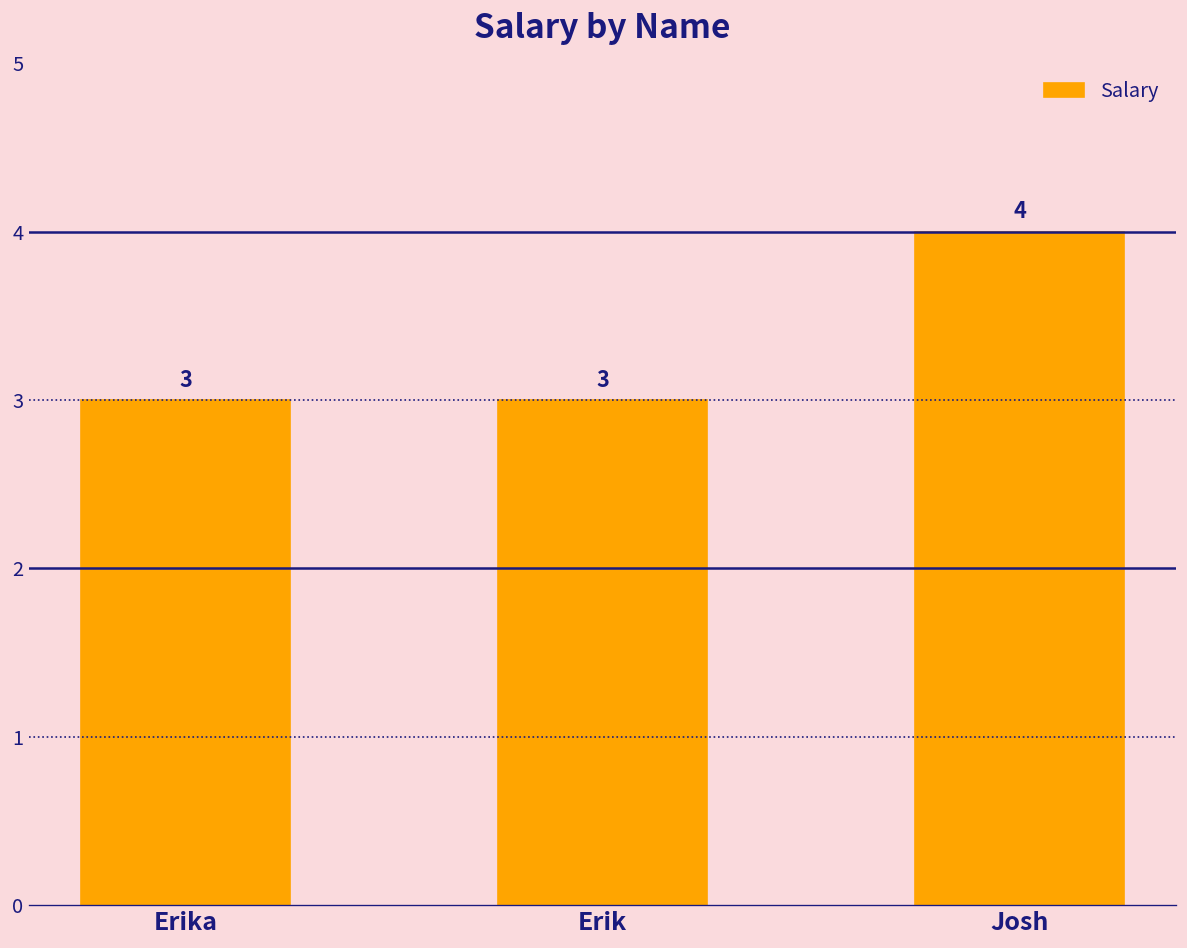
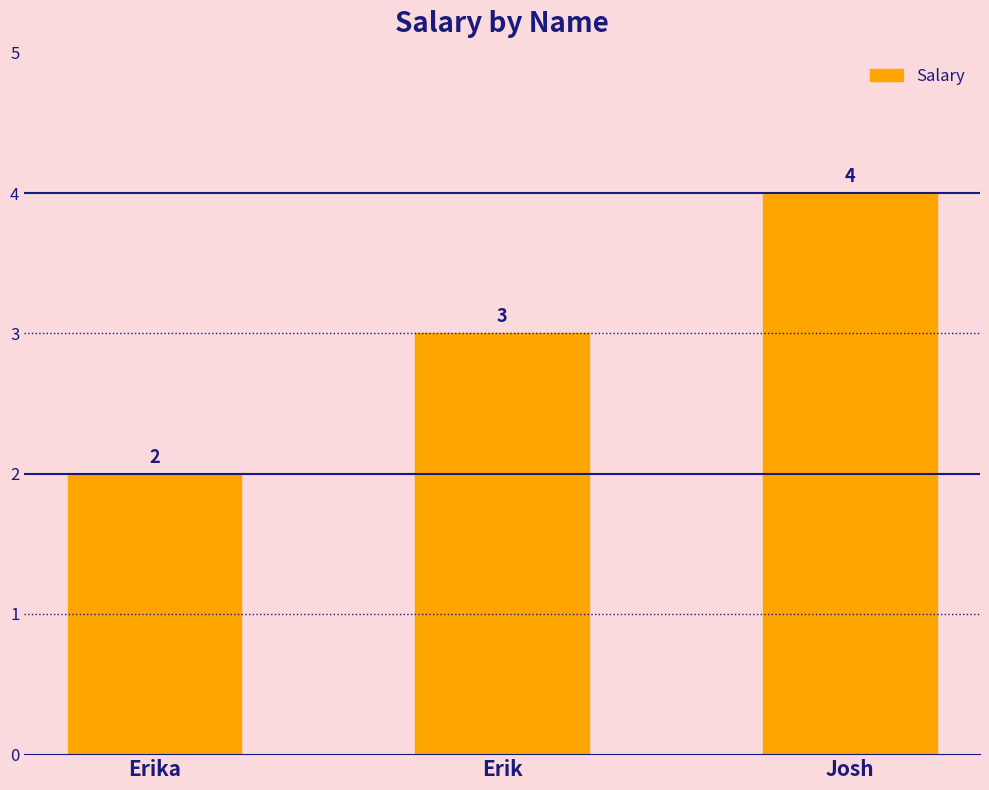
Erika: 3 -> 2
